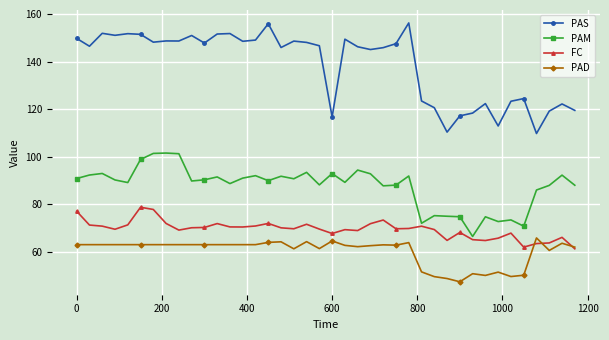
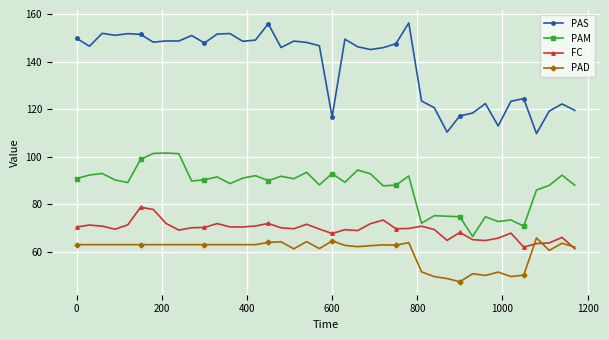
FC, 0: 77 -> 70
